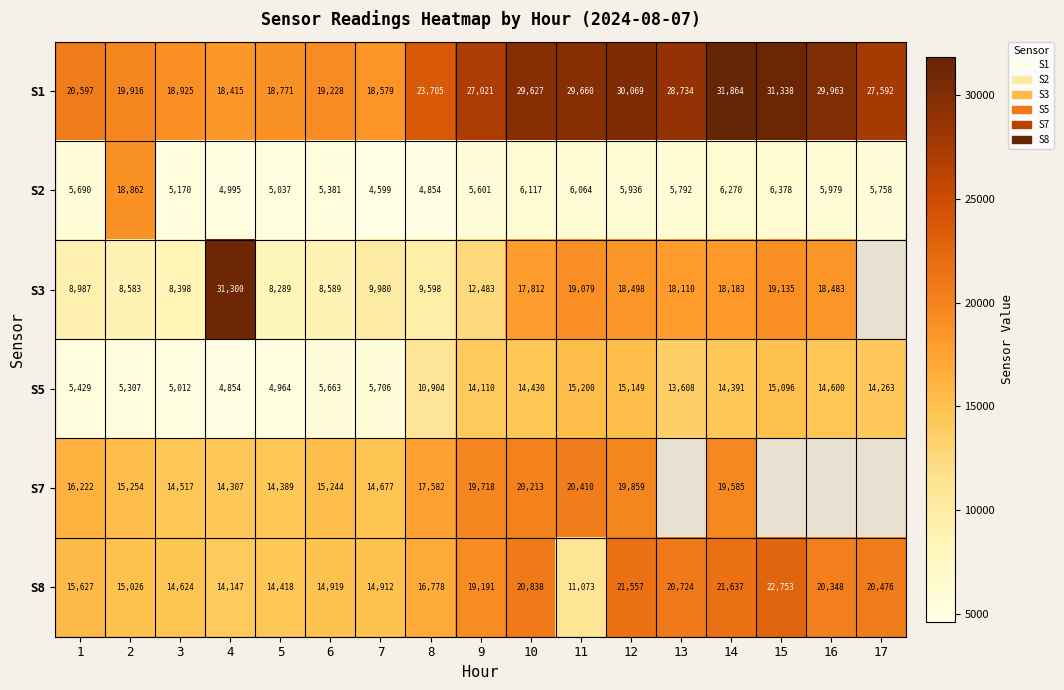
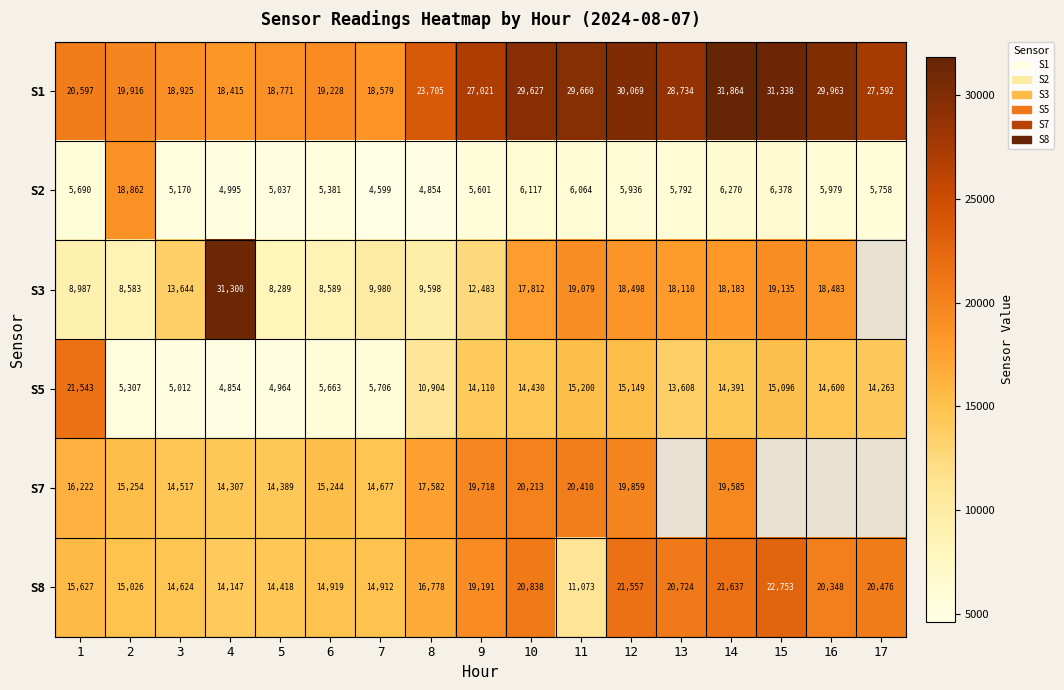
S3, 3: 8,398 -> 13,644
S5, 1: 5,429 -> 21,543
